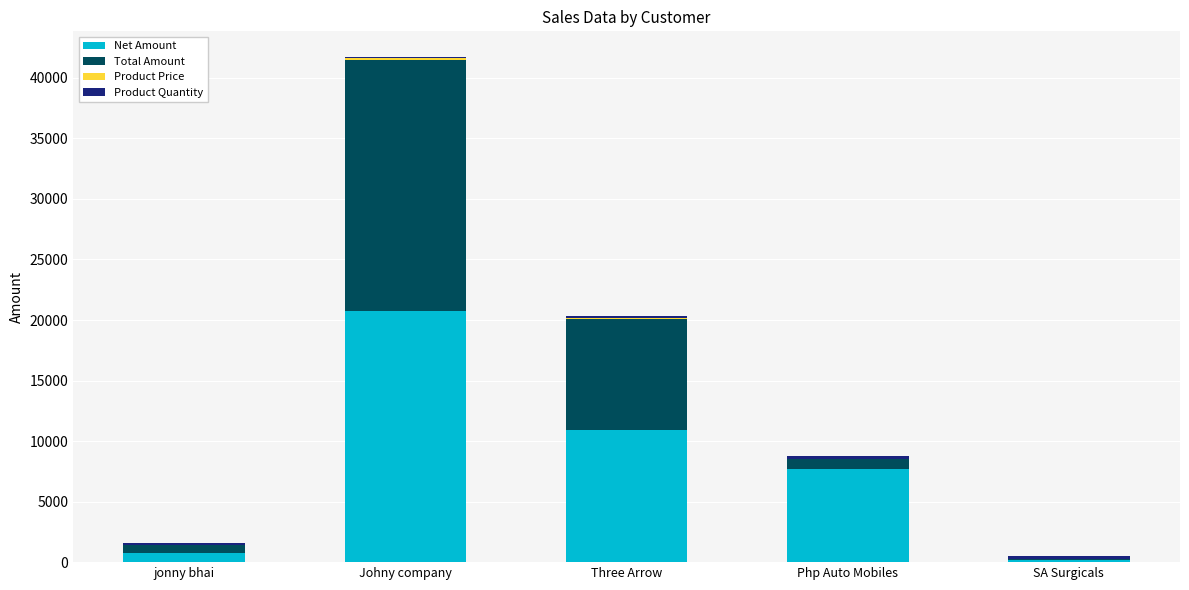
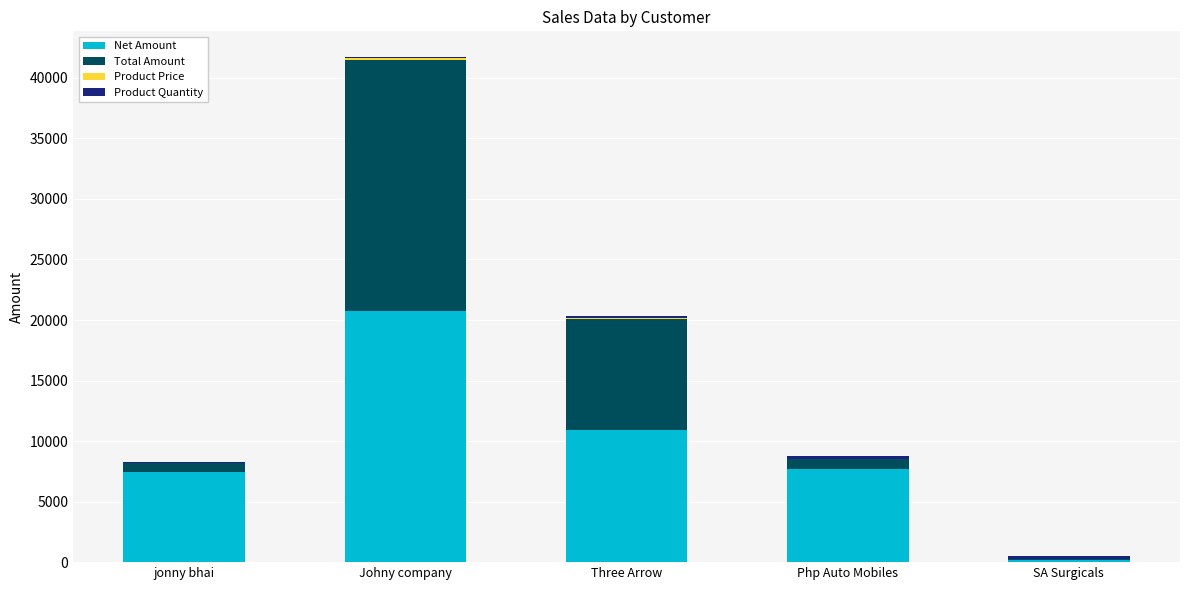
Net Amount, jonny bhai: 700 -> 7400
